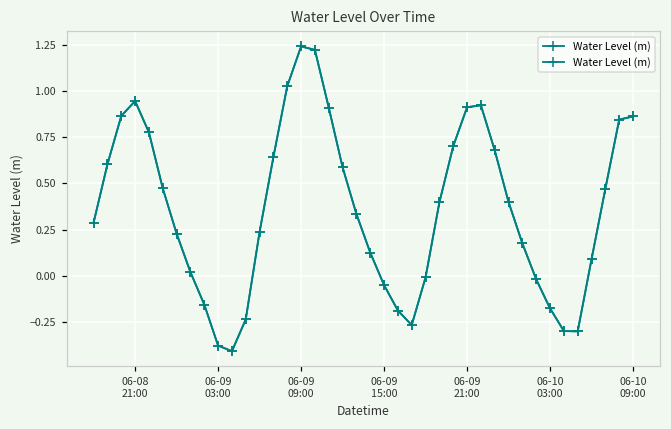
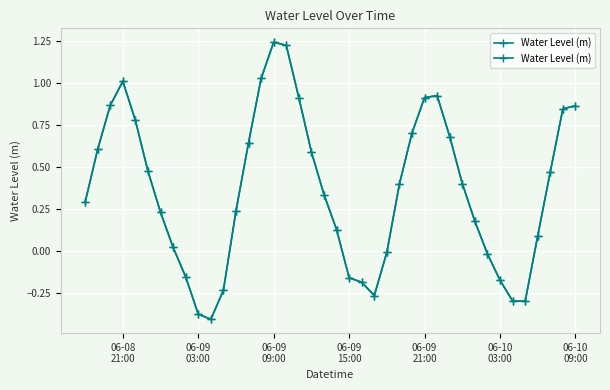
06-08 21:00: 0.95 -> 1.01
06-09 15:00: -0.05 -> -0.16
